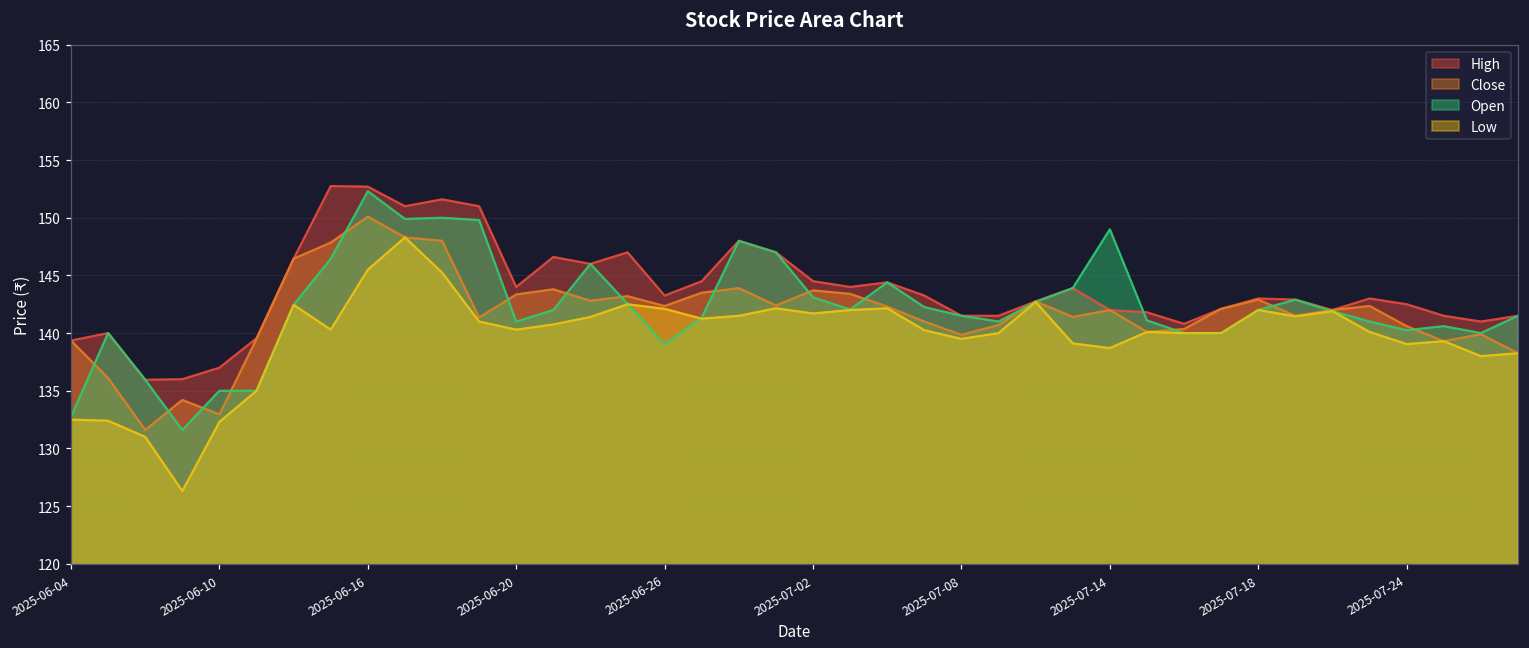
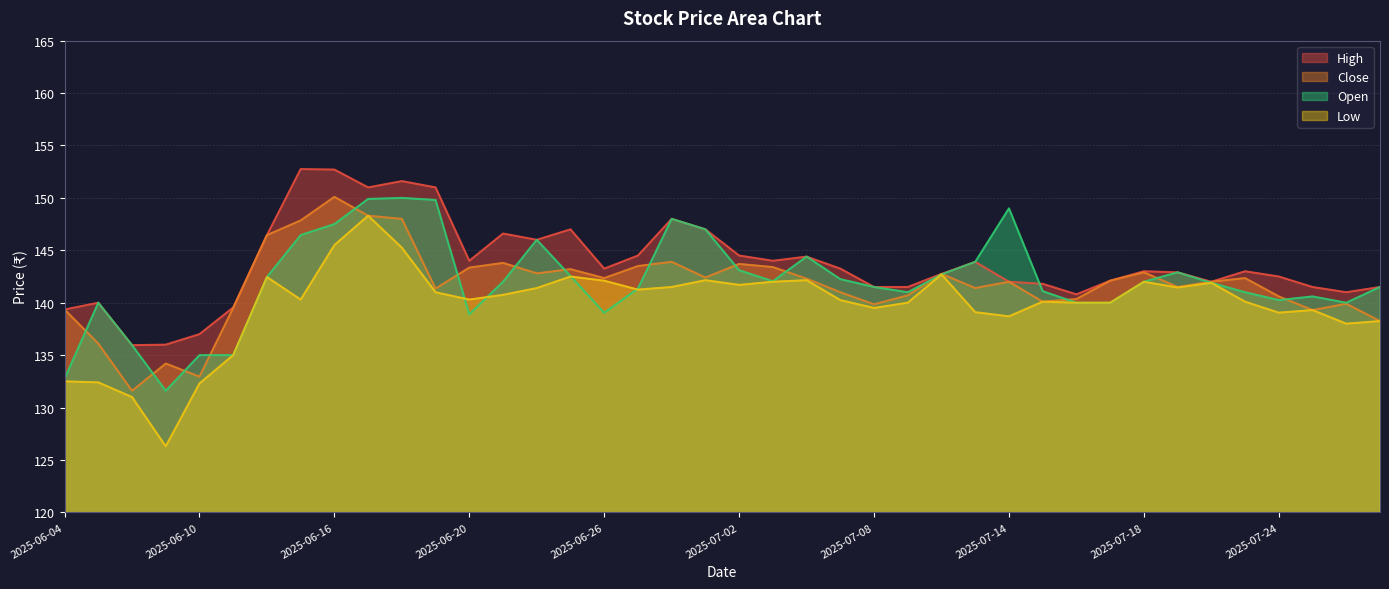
Open, 2025-06-16: 152.3 -> 147.5
Open, 2025-06-20: 141.0 -> 138.9
